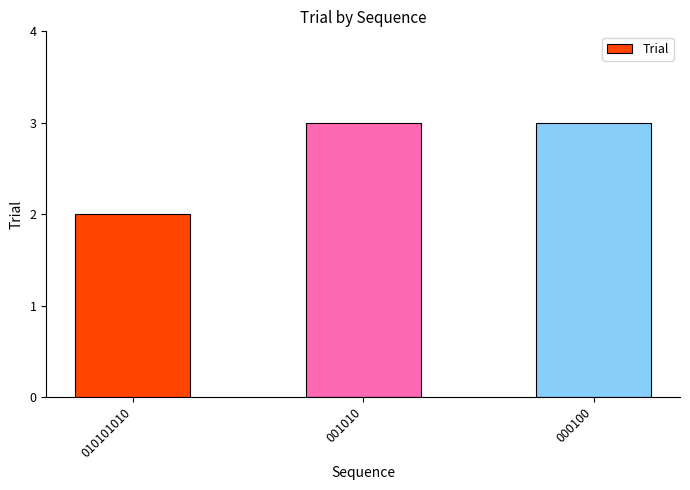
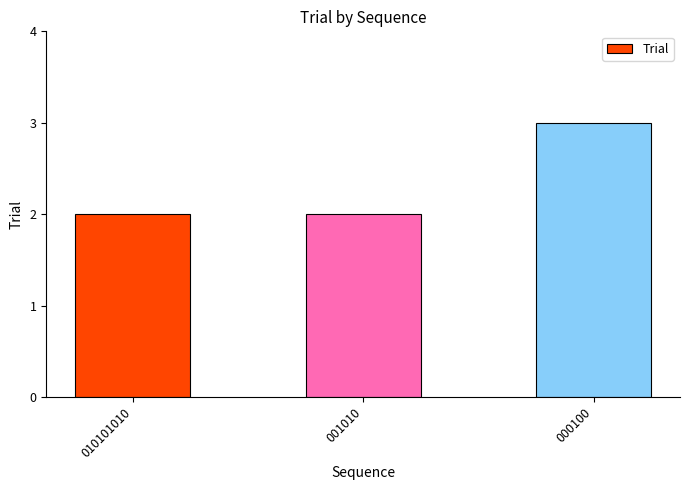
001010: 3 -> 2
